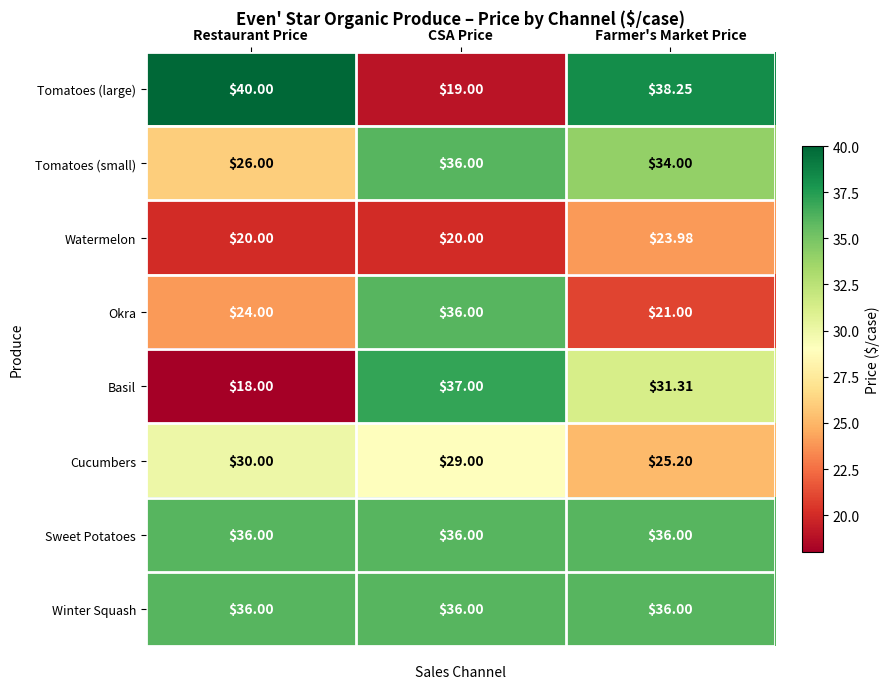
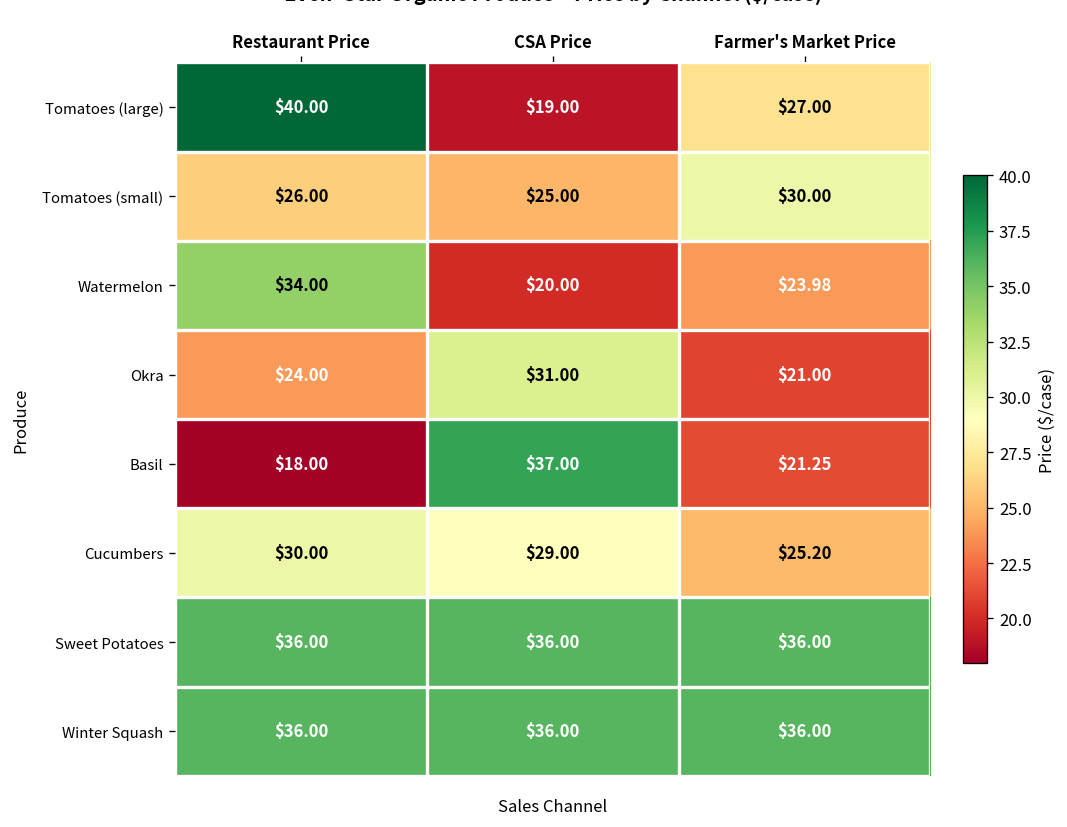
Tomatoes (large), Farmer's Market Price: $38.25 -> $27.00
Tomatoes (small), CSA Price: $36.00 -> $25.00
Tomatoes (small), Farmer's Market Price: $34.00 -> $30.00
Watermelon, Restaurant Price: $20.00 -> $34.00
Okra, CSA Price: $36.00 -> $31.00
Basil, Farmer's Market Price: $31.31 -> $21.25
